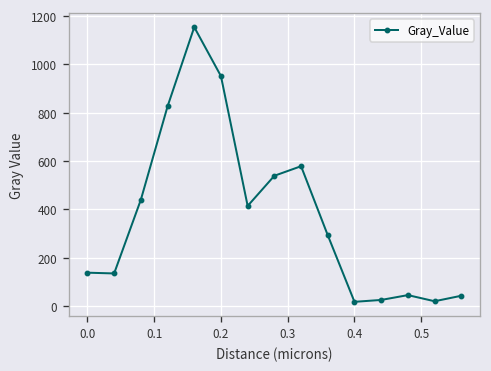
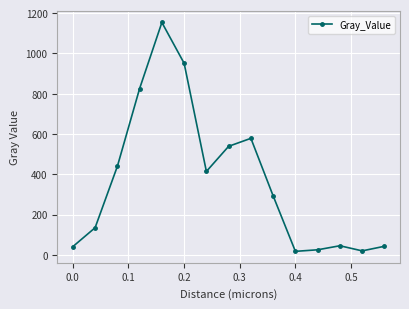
0.0: 140 -> 40
